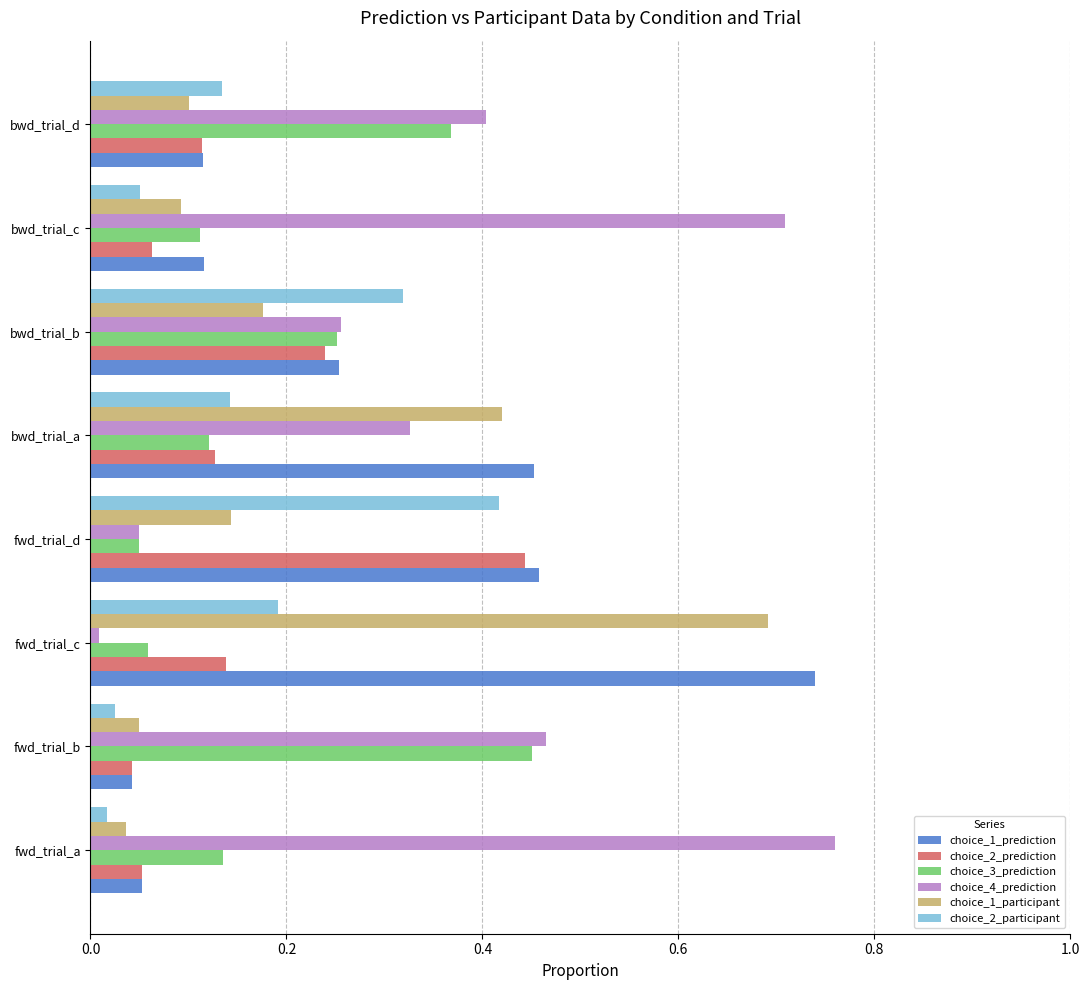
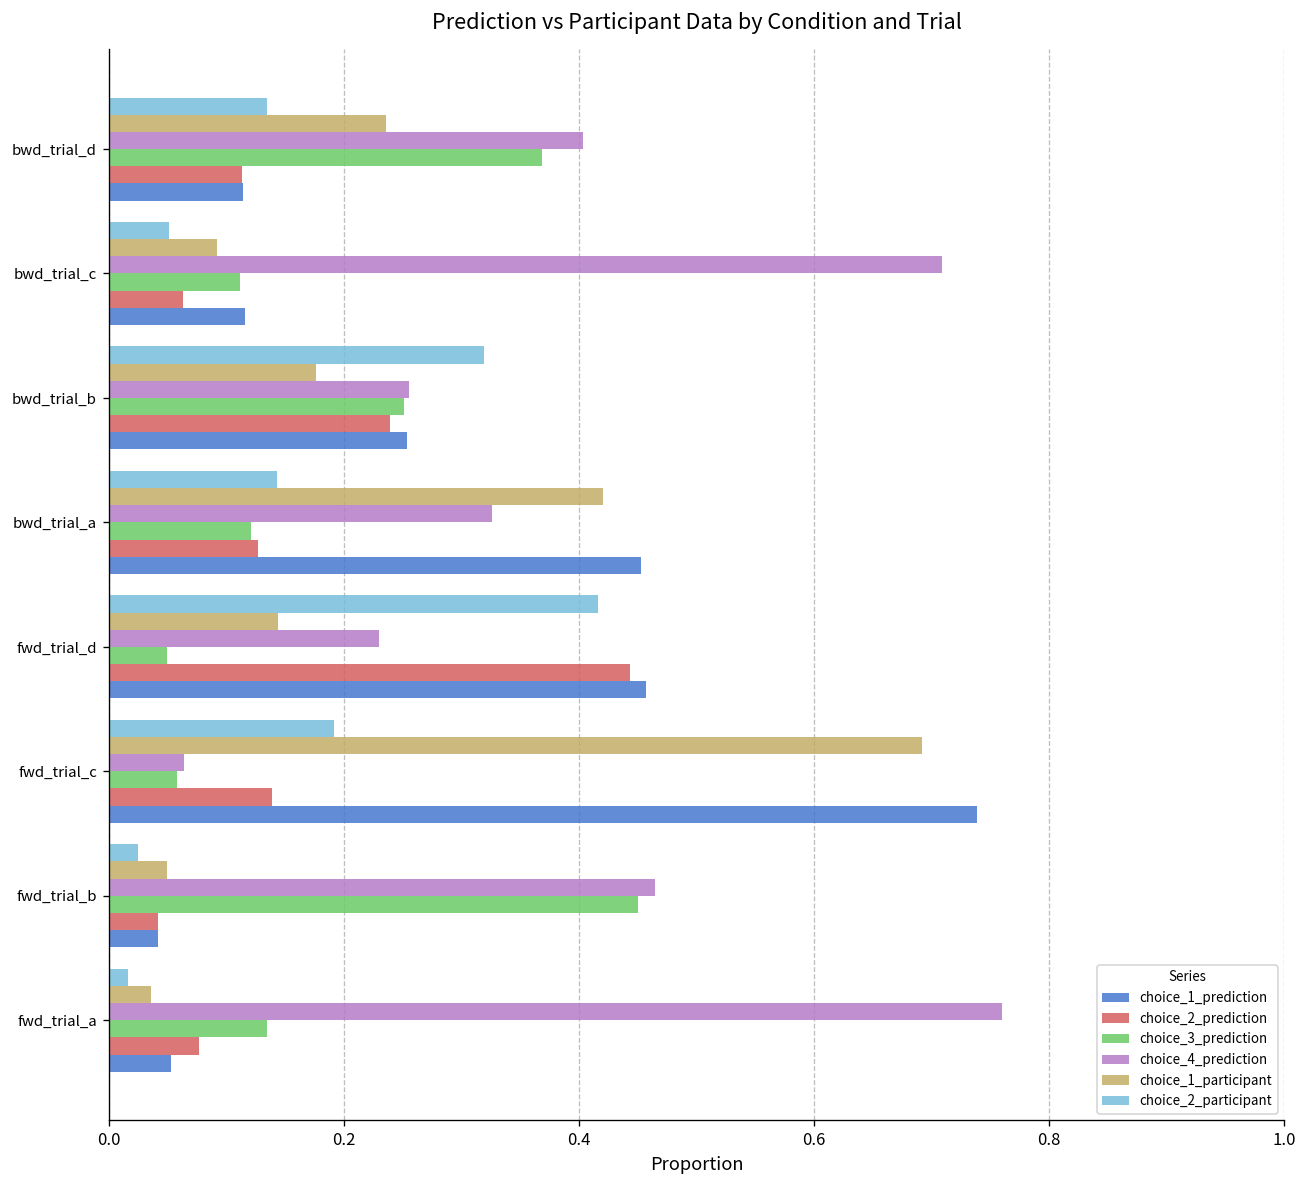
choice_1_participant, bwd_trial_d: 0.10 -> 0.24
choice_4_prediction, fwd_trial_d: 0.05 -> 0.23
choice_4_prediction, fwd_trial_c: 0.01 -> 0.06
choice_2_prediction, fwd_trial_a: 0.05 -> 0.08
